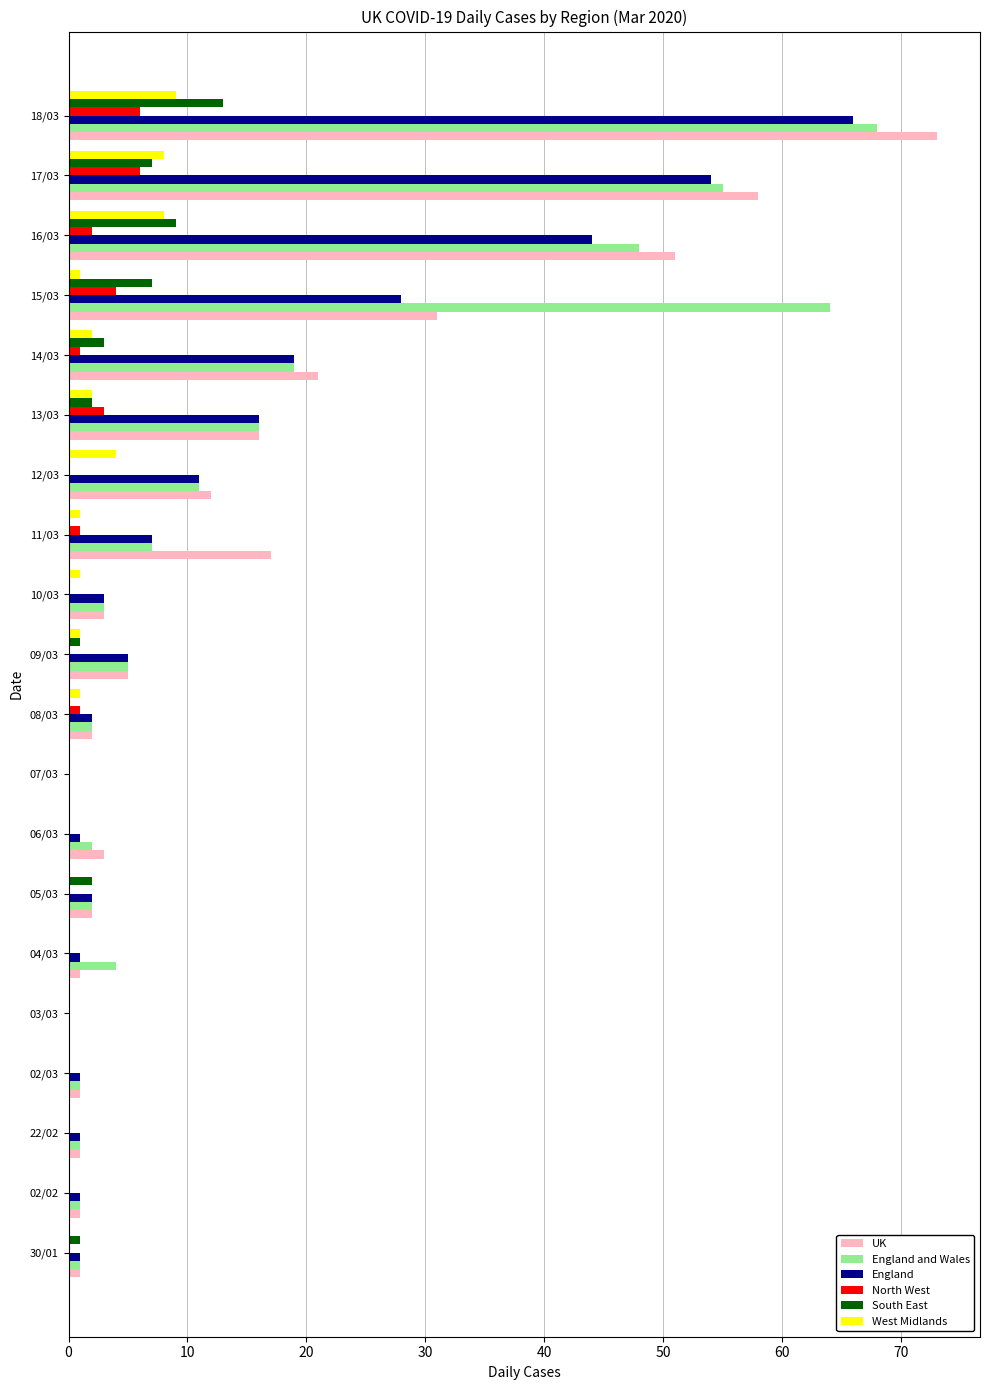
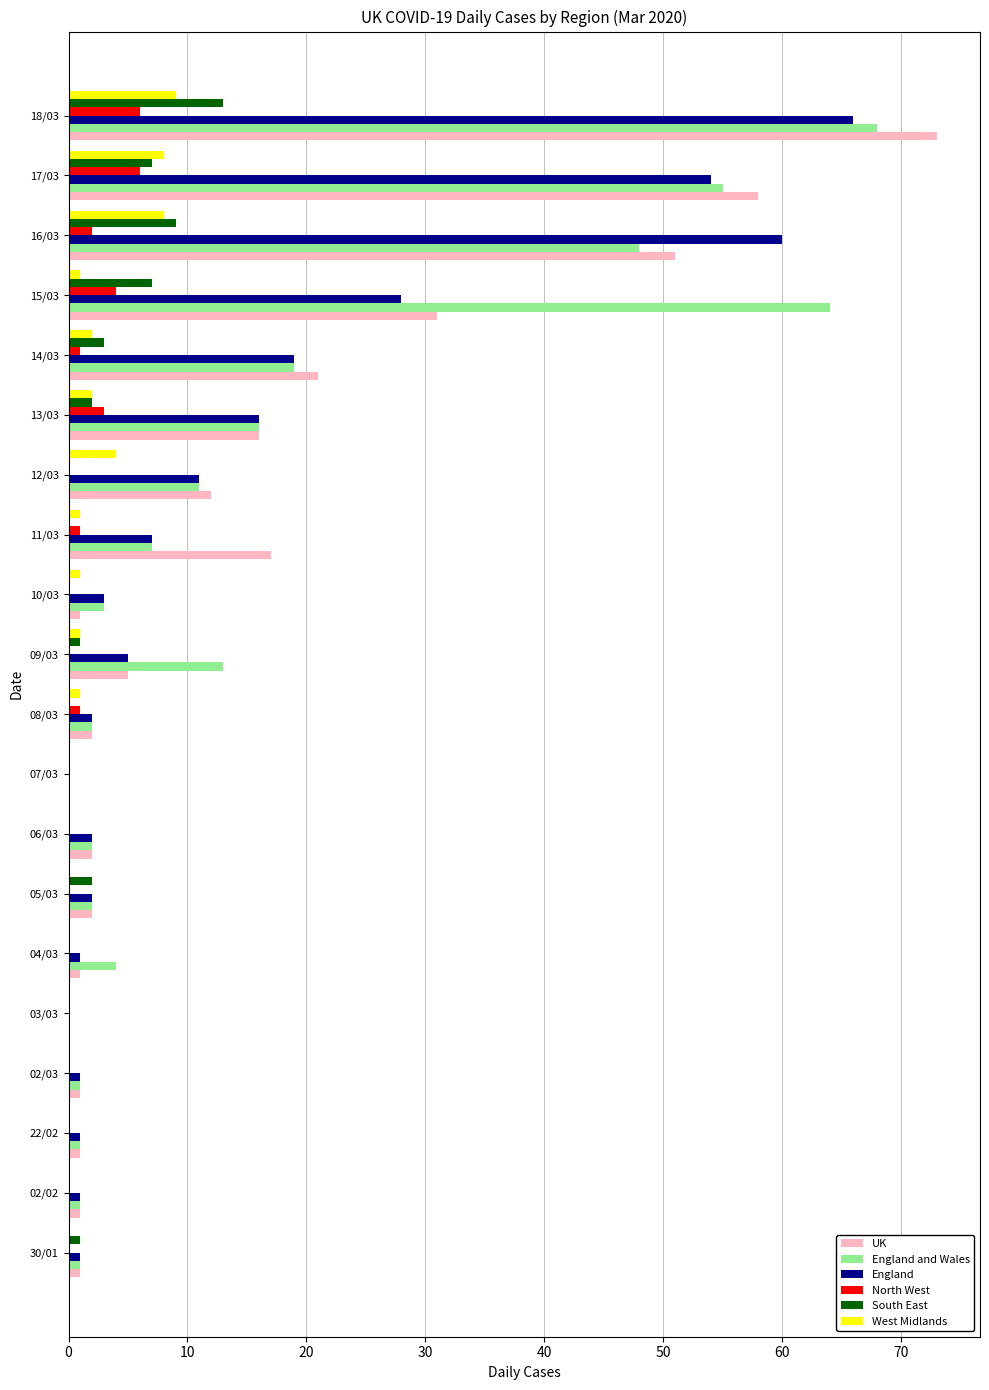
England, 16/03: 44 -> 60
UK, 10/03: 3 -> 1
England and Wales, 09/03: 5 -> 13
England, 06/03: 1 -> 2
UK, 06/03: 3 -> 2
